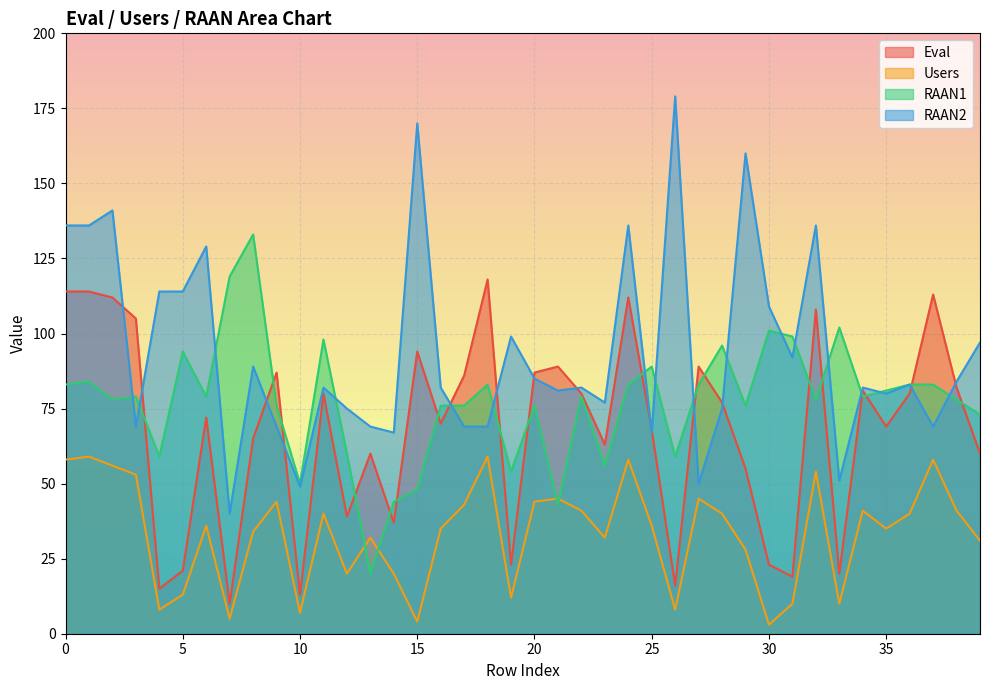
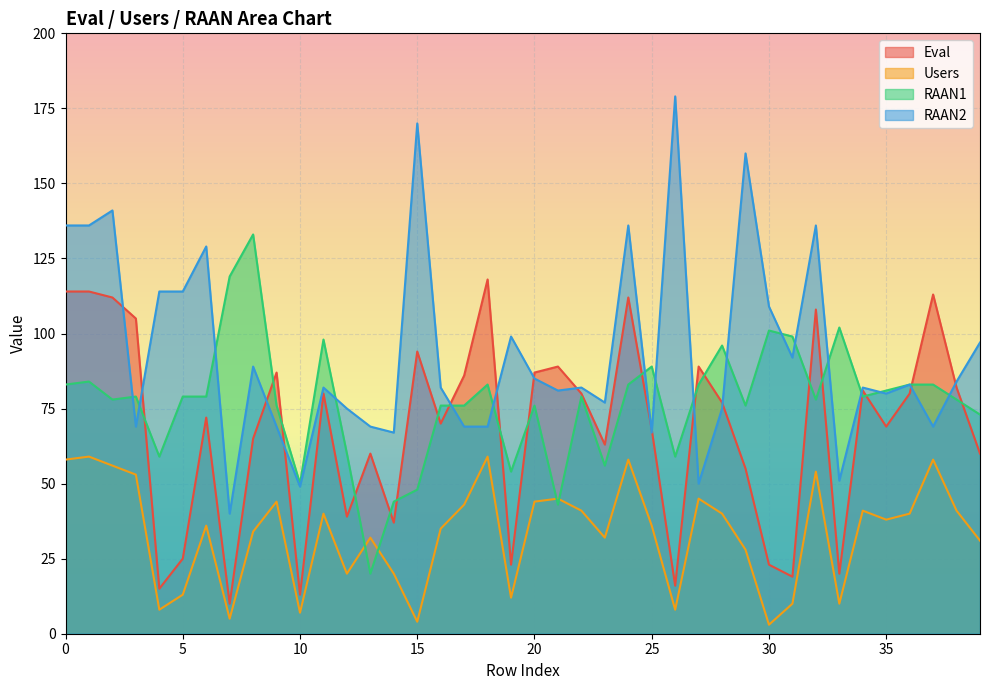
Eval, 5: 21 -> 25
RAAN1, 5: 94 -> 79
Users, 35: 35 -> 38
